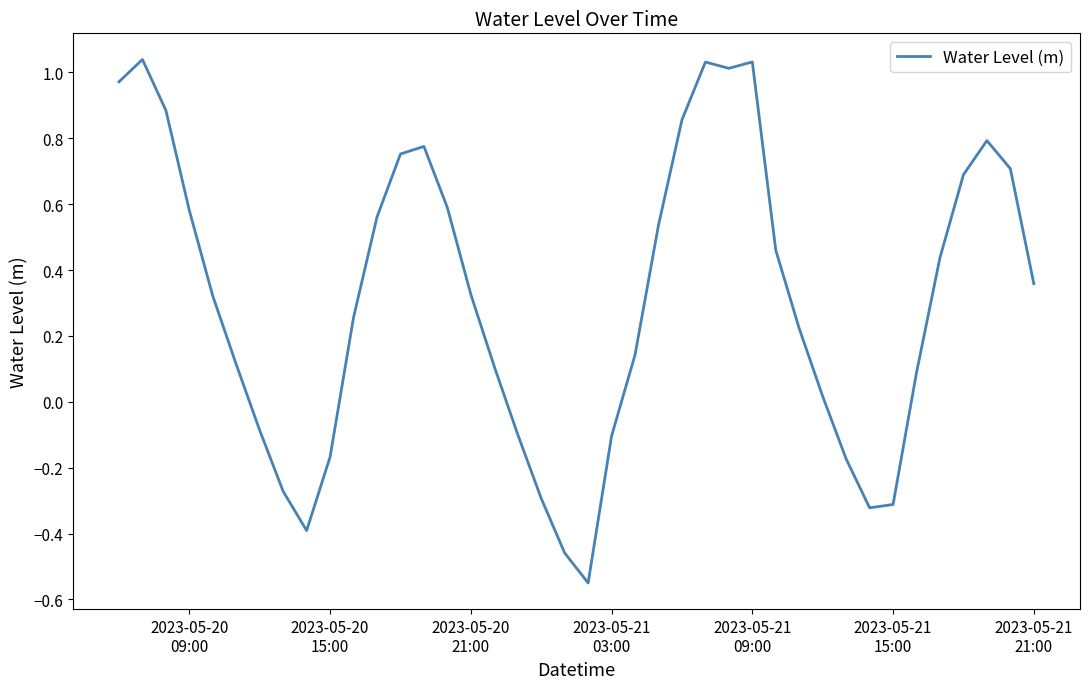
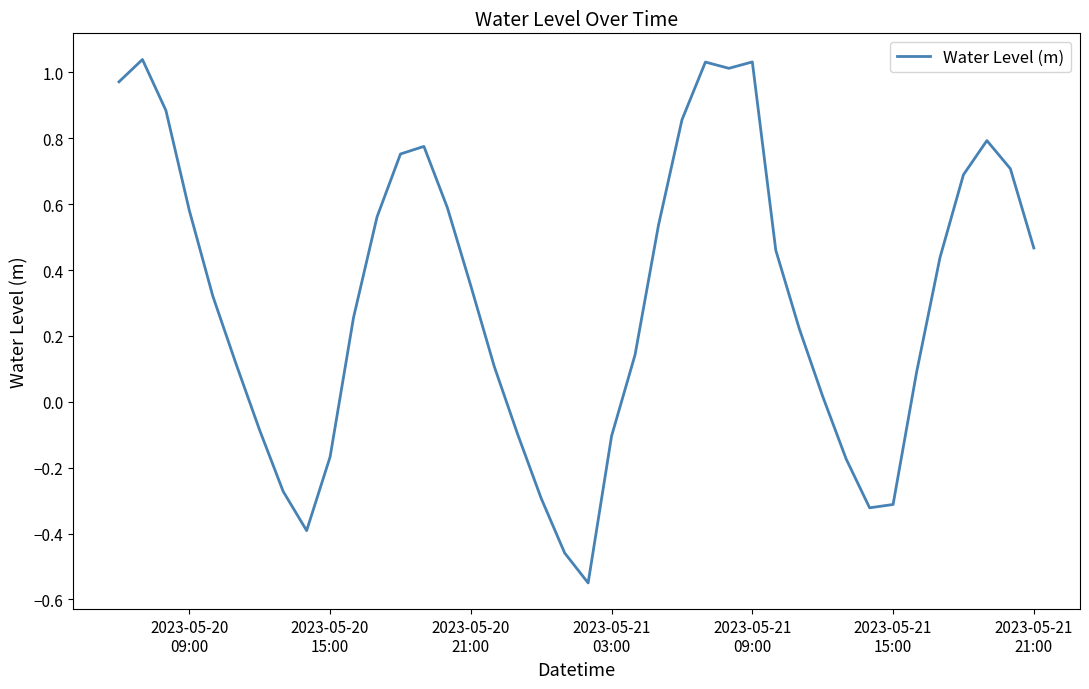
2023-05-20 21:00: 0.33 -> 0.35
2023-05-21 21:00: 0.36 -> 0.47
